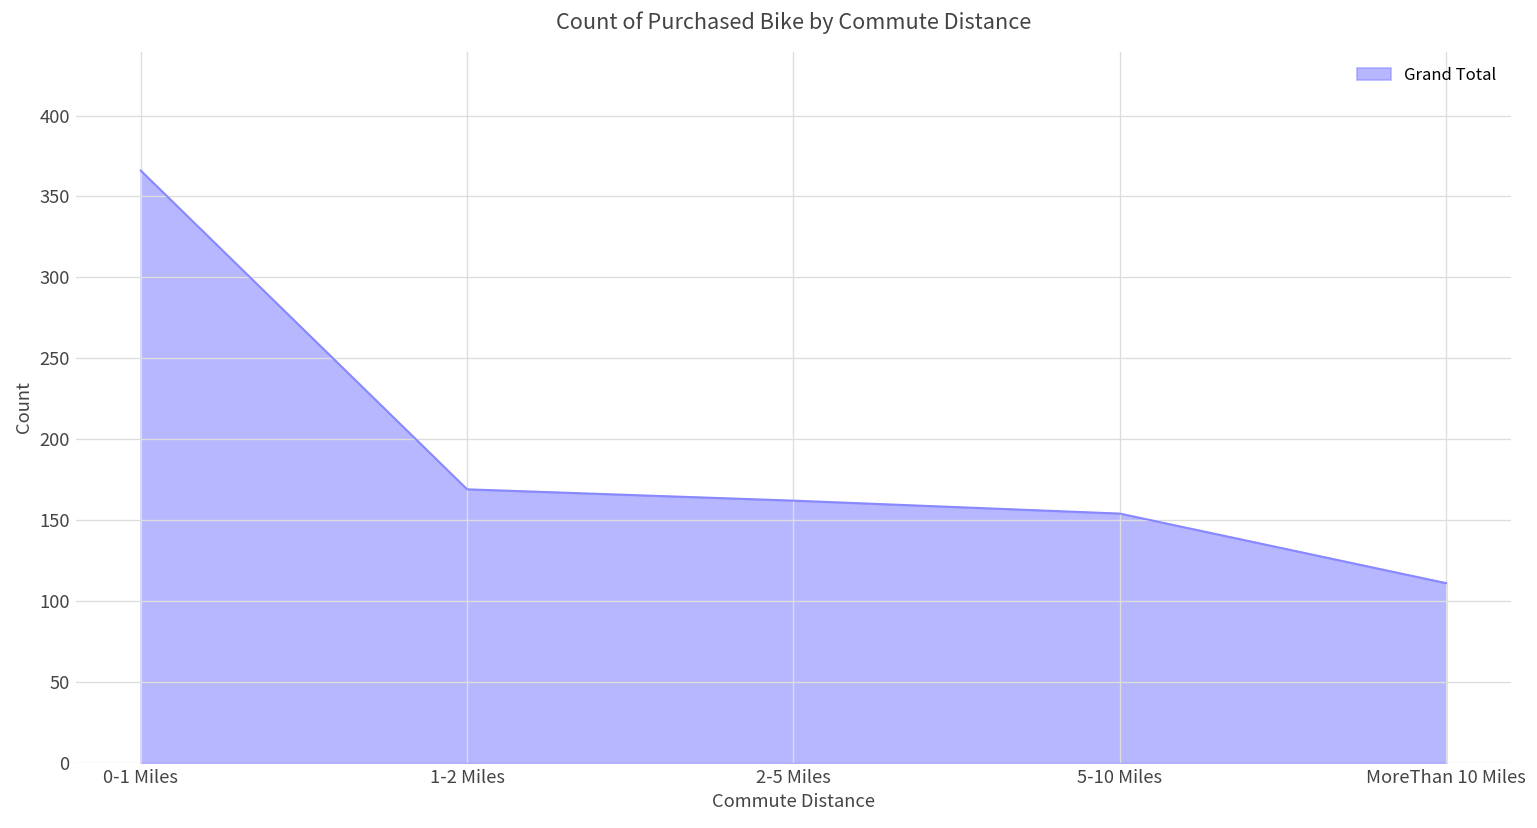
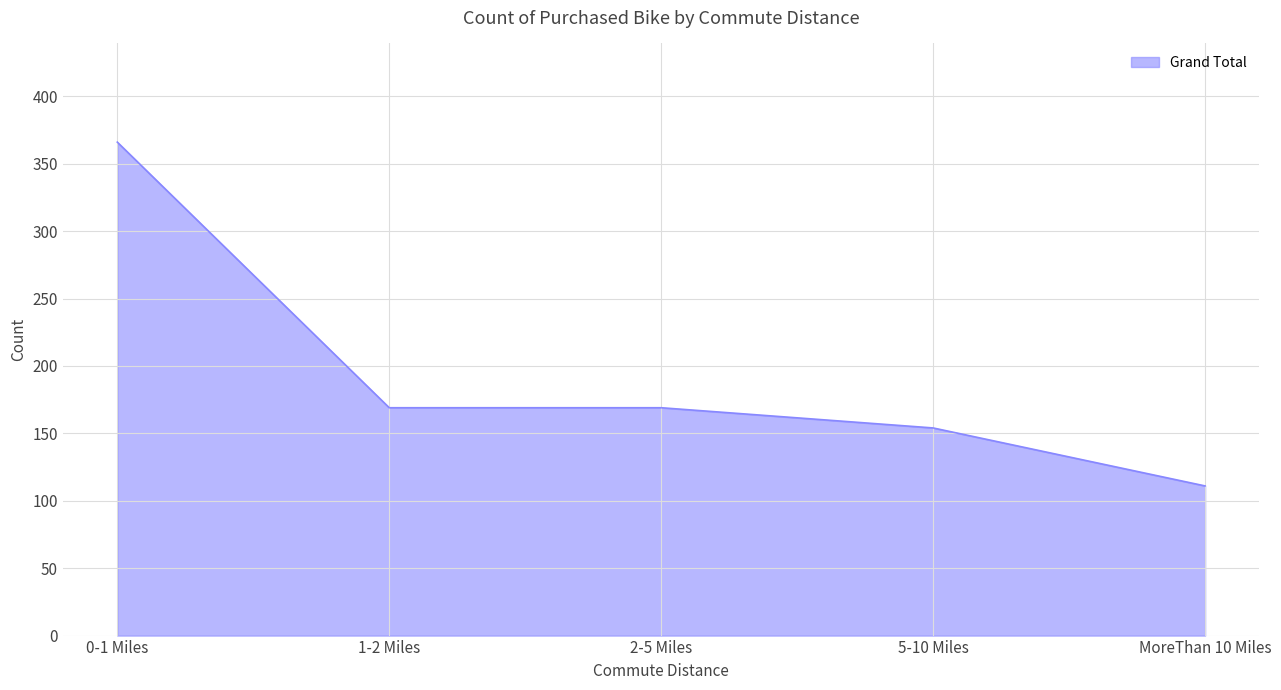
2-5 Miles: 162 -> 169
